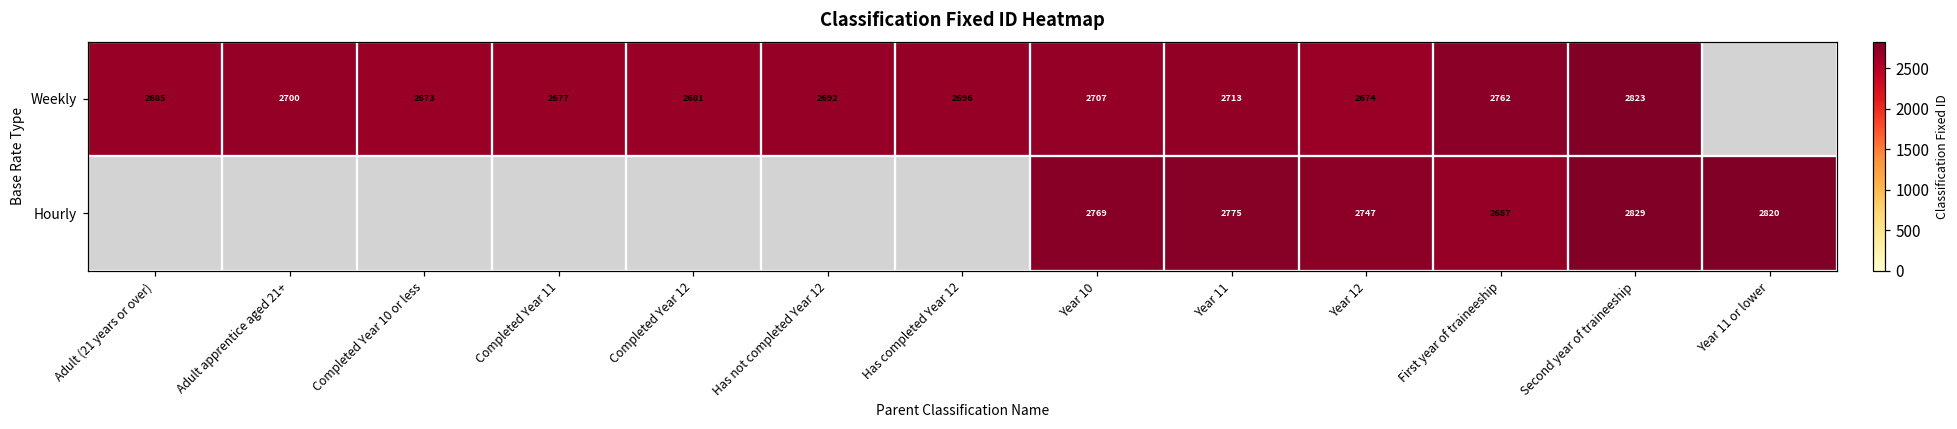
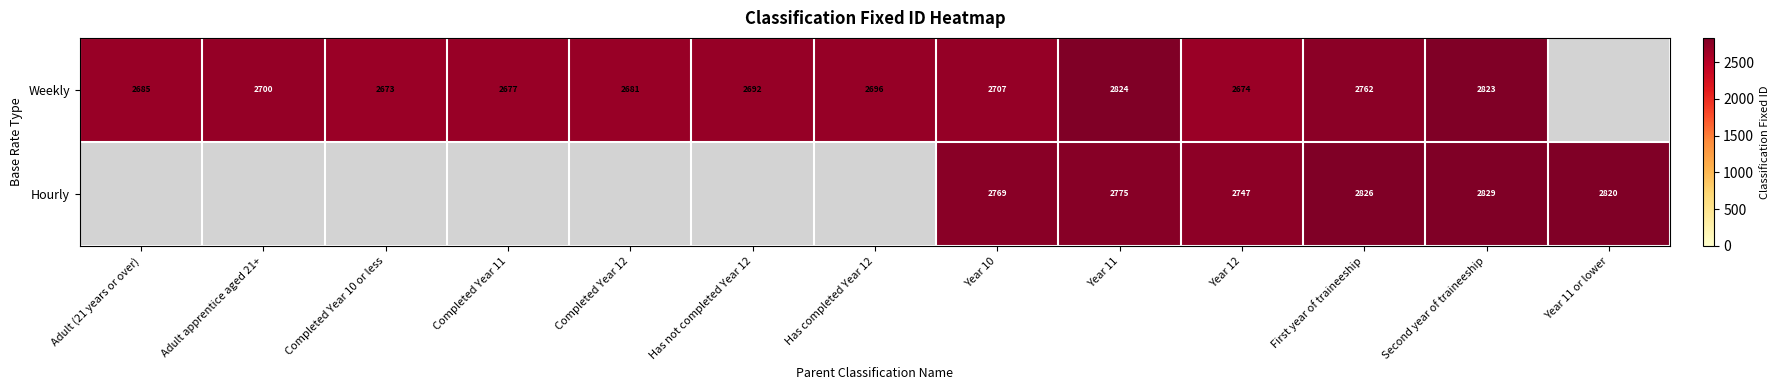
Weekly, Year 11: 2713 -> 2824
Hourly, First year of traineeship: 2687 -> 2826
